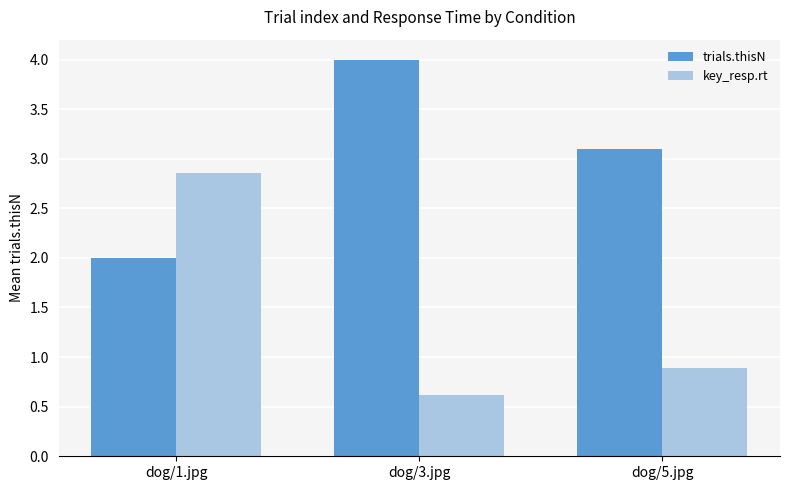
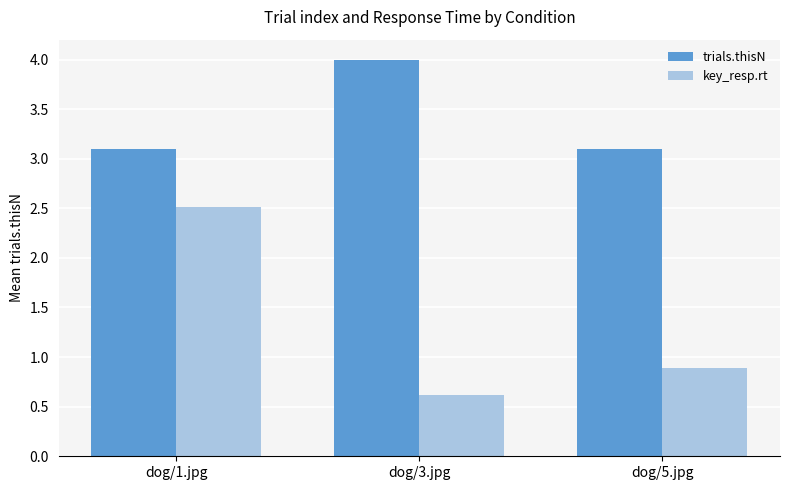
trials.thisN, dog/1.jpg: 2.0 -> 3.1
key_resp.rt, dog/1.jpg: 2.9 -> 2.5
